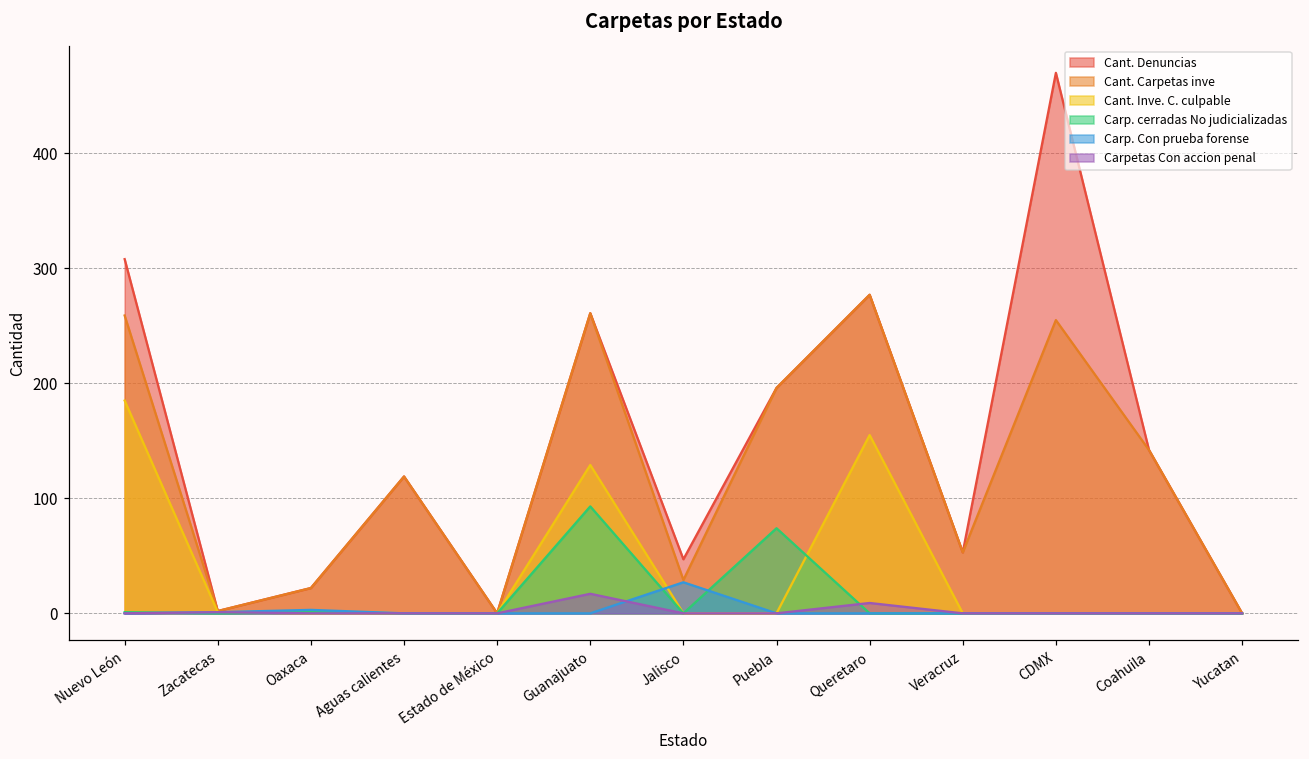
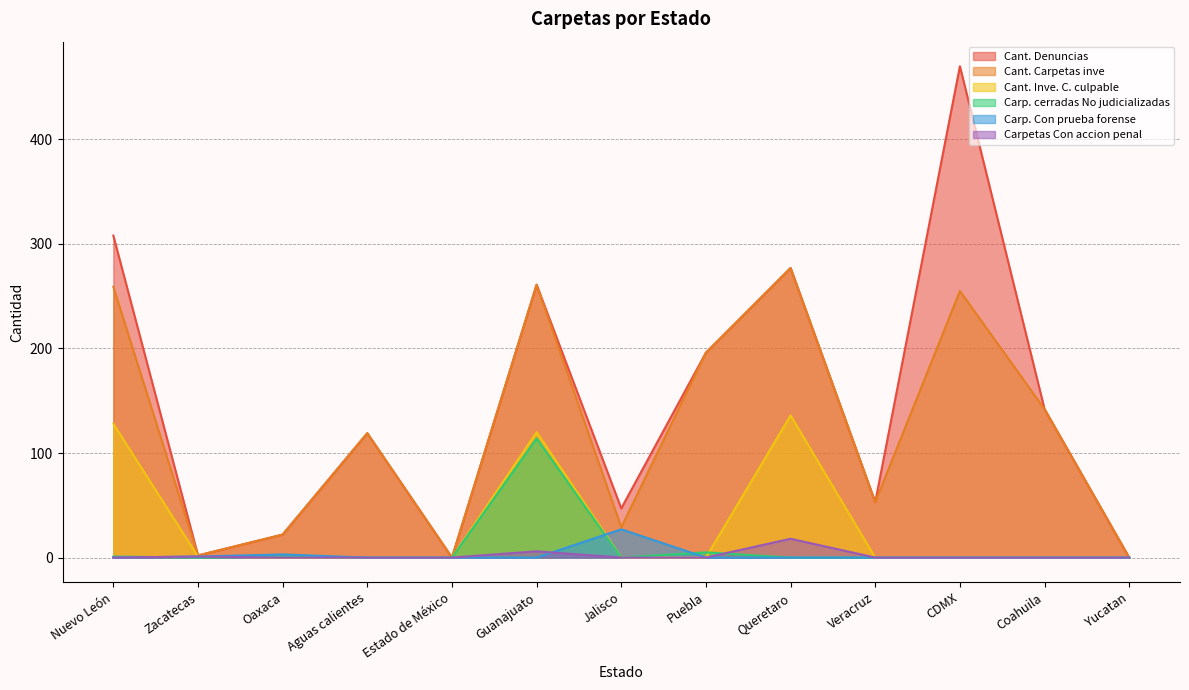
Cant. Inve. C. culpable, Nuevo León: 185 -> 128
Cant. Inve. C. culpable, Guanajuato: 129 -> 120
Carp. cerradas No judicializadas, Guanajuato: 93 -> 114
Carpetas Con accion penal, Guanajuato: 17 -> 6
Carp. cerradas No judicializadas, Puebla: 74 -> 5
Cant. Inve. C. culpable, Queretaro: 155 -> 136
Carpetas Con accion penal, Queretaro: 9 -> 18
